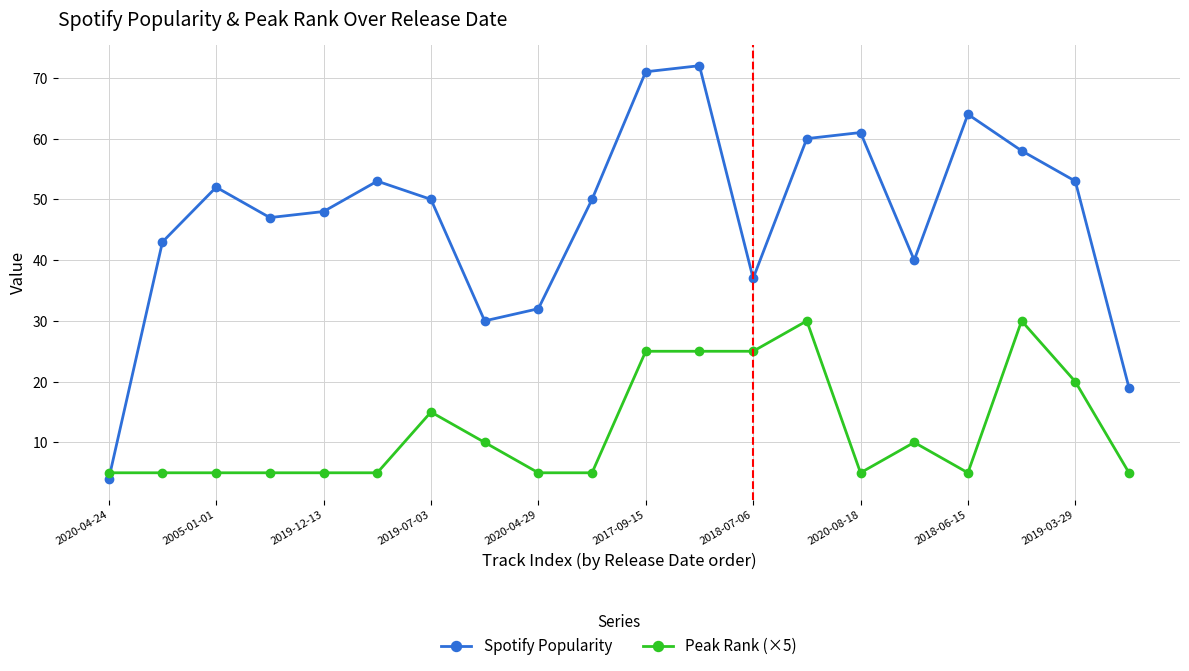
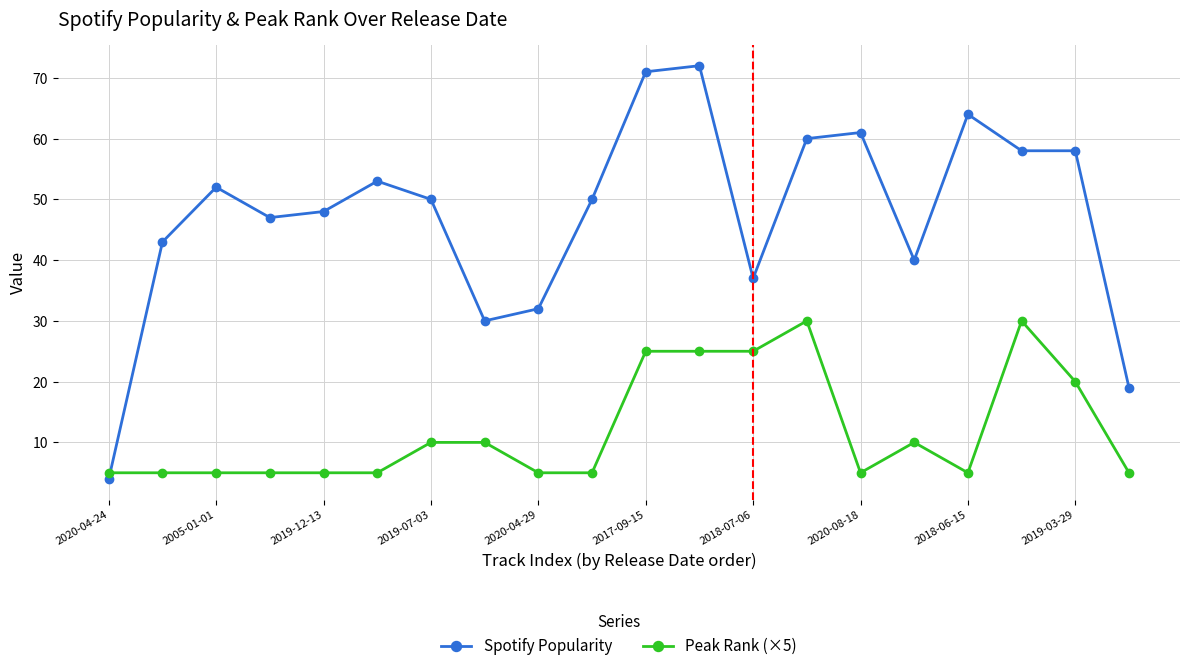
Peak Rank (×5), 2019-07-03: 15 -> 10
Spotify Popularity, 2019-03-29: 53 -> 58
